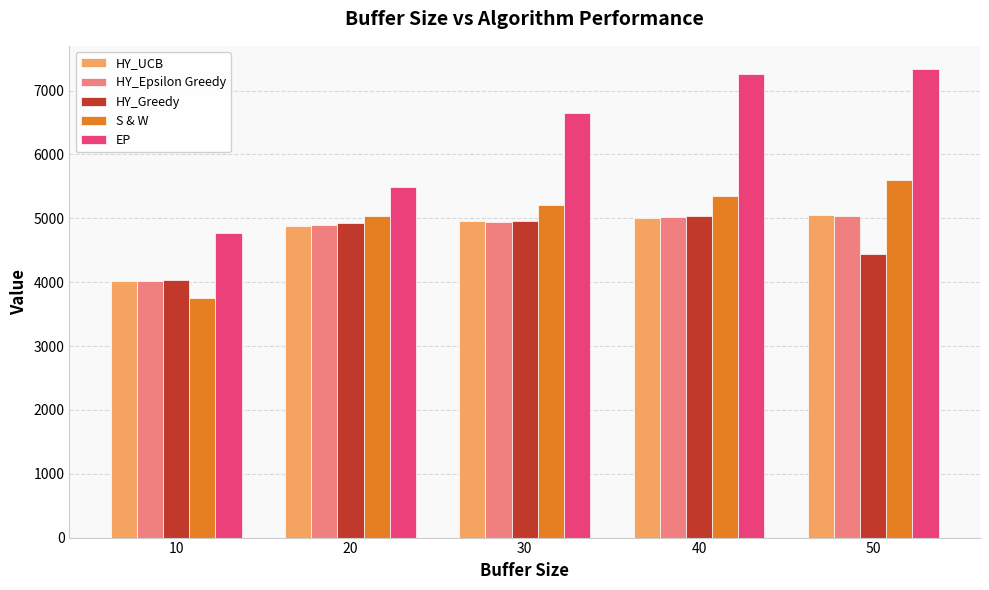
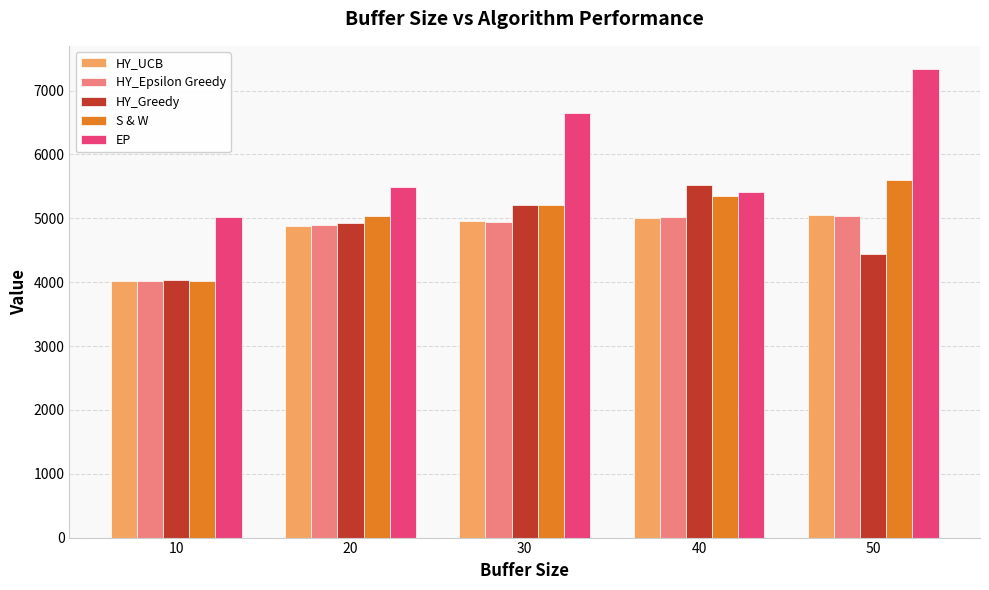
S & W, 10: 3700 -> 4000
EP, 10: 4800 -> 5000
HY_Greedy, 30: 5000 -> 5200
HY_Greedy, 40: 5000 -> 5500
EP, 40: 7300 -> 5400
